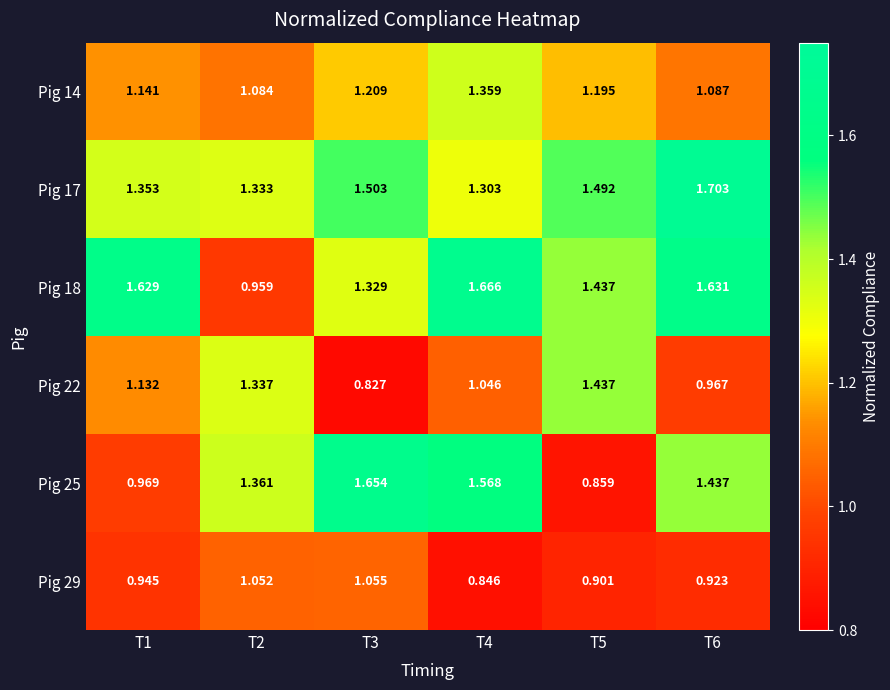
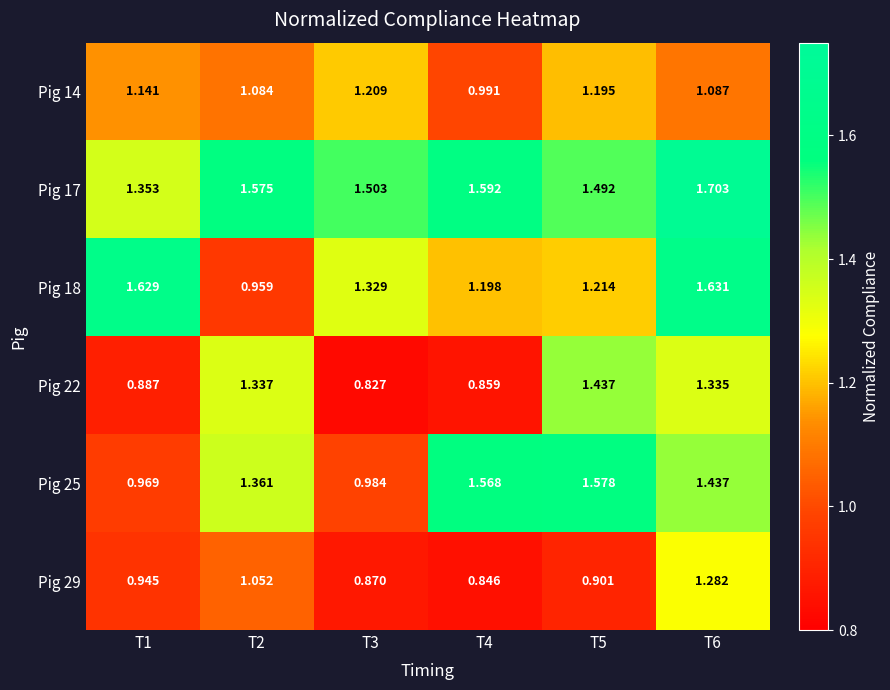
Pig 14, T4: 1.359 -> 0.991
Pig 17, T2: 1.333 -> 1.575
Pig 17, T4: 1.303 -> 1.592
Pig 18, T4: 1.666 -> 1.198
Pig 18, T5: 1.437 -> 1.214
Pig 22, T1: 1.132 -> 0.887
Pig 22, T4: 1.046 -> 0.859
Pig 22, T6: 0.967 -> 1.335
Pig 25, T3: 1.654 -> 0.984
Pig 25, T5: 0.859 -> 1.578
Pig 29, T3: 1.055 -> 0.870
Pig 29, T6: 0.923 -> 1.282
